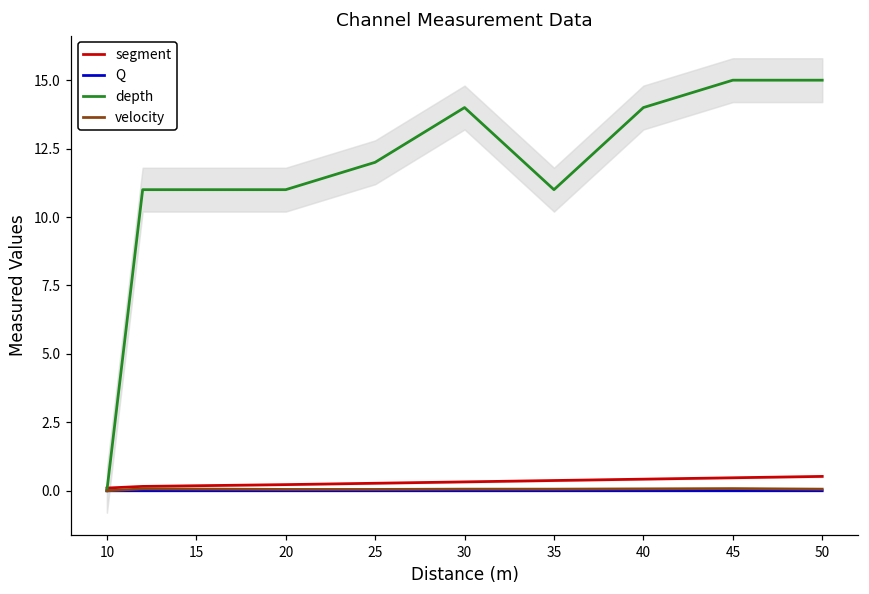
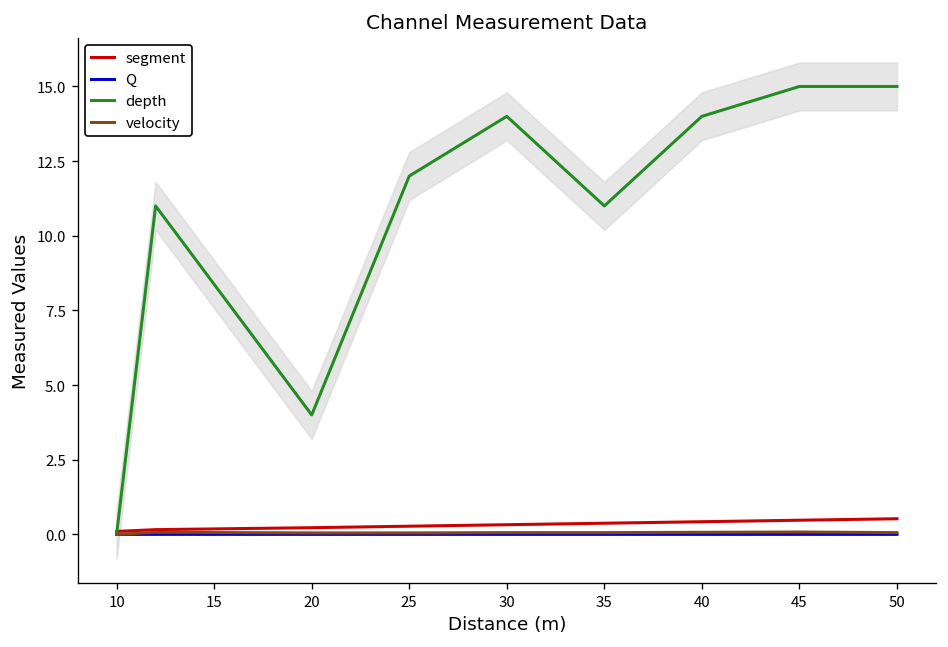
depth, 20: 11 -> 4
